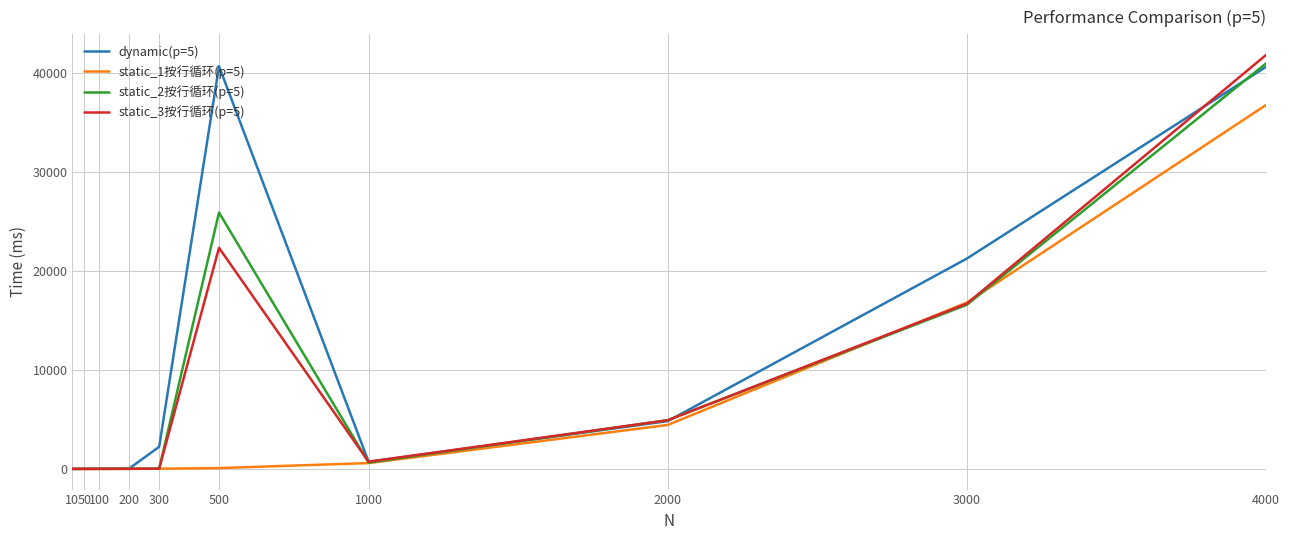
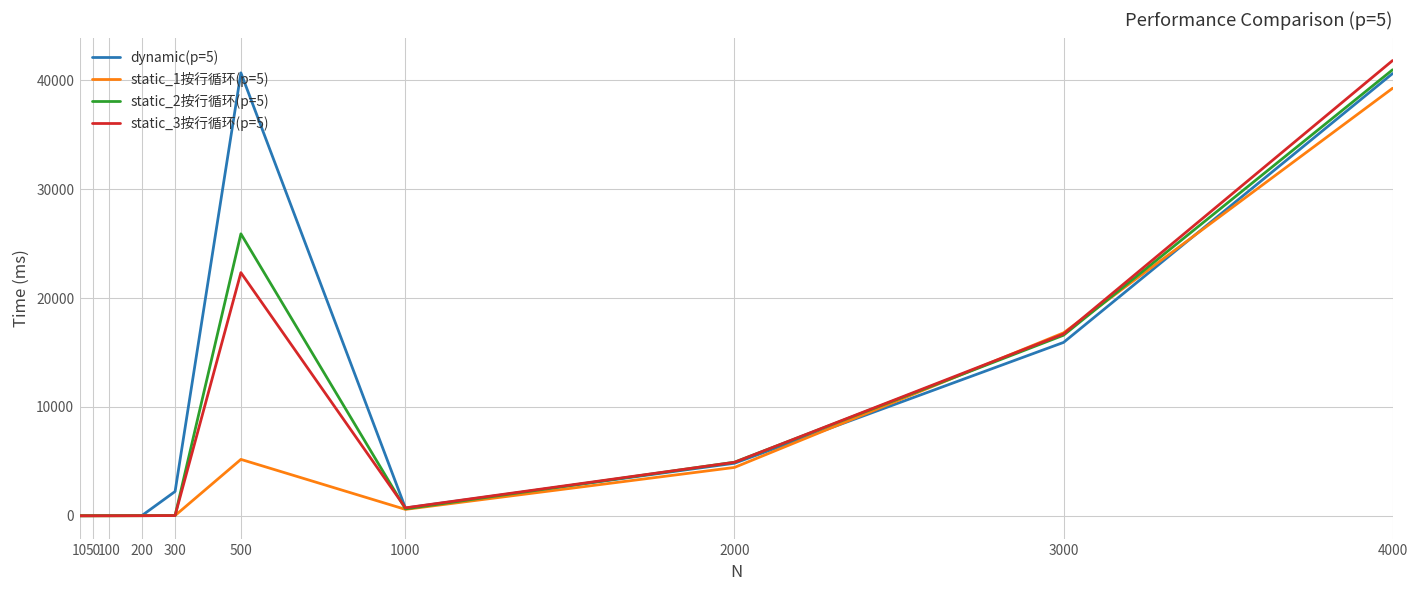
static_1按行循环(p=5), 500: 0 -> 5000
dynamic(p=5), 3000: 21000 -> 16000
static_1按行循环(p=5), 4000: 37000 -> 39000
